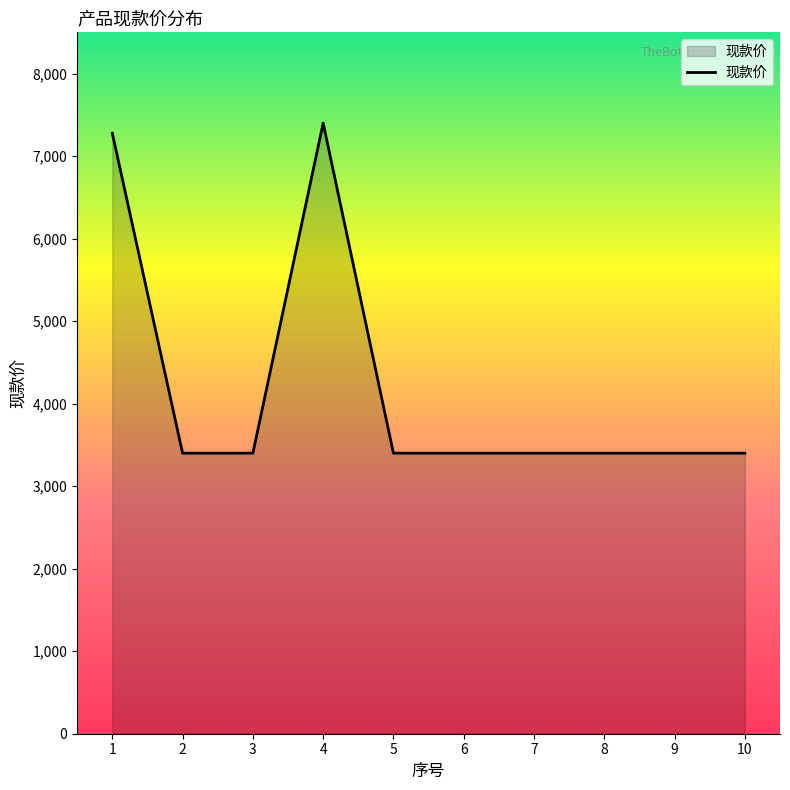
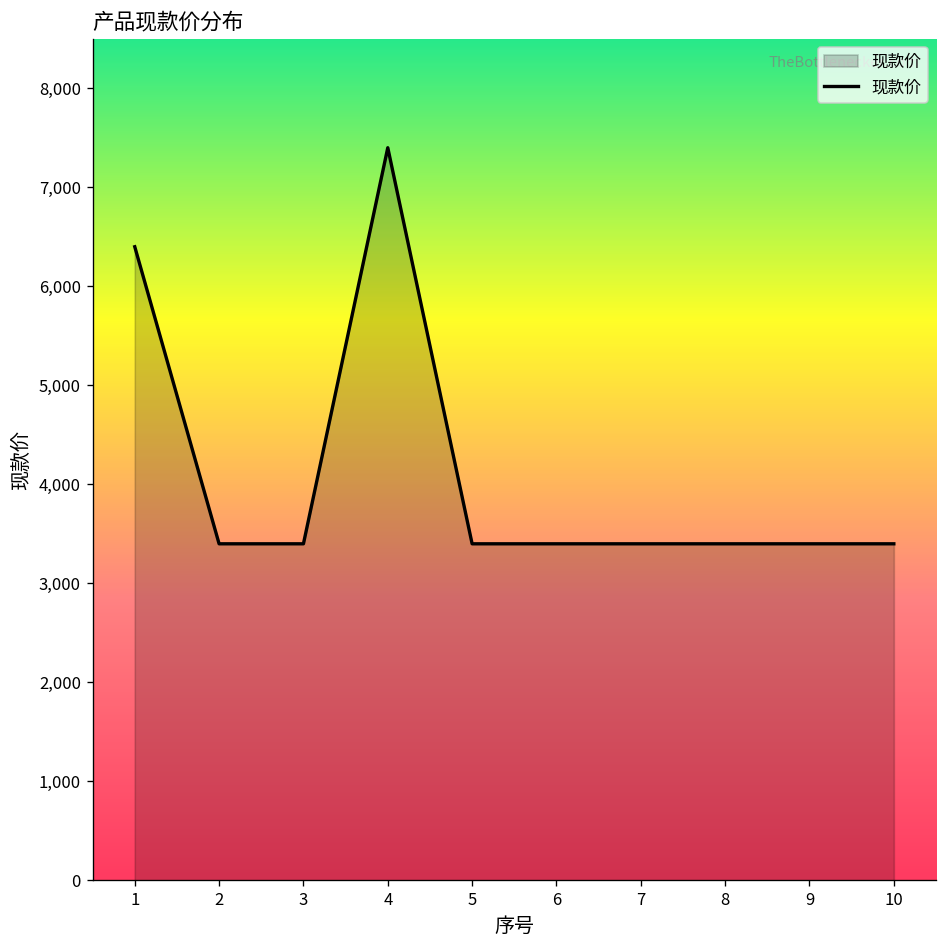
1: 7,300 -> 6,400
